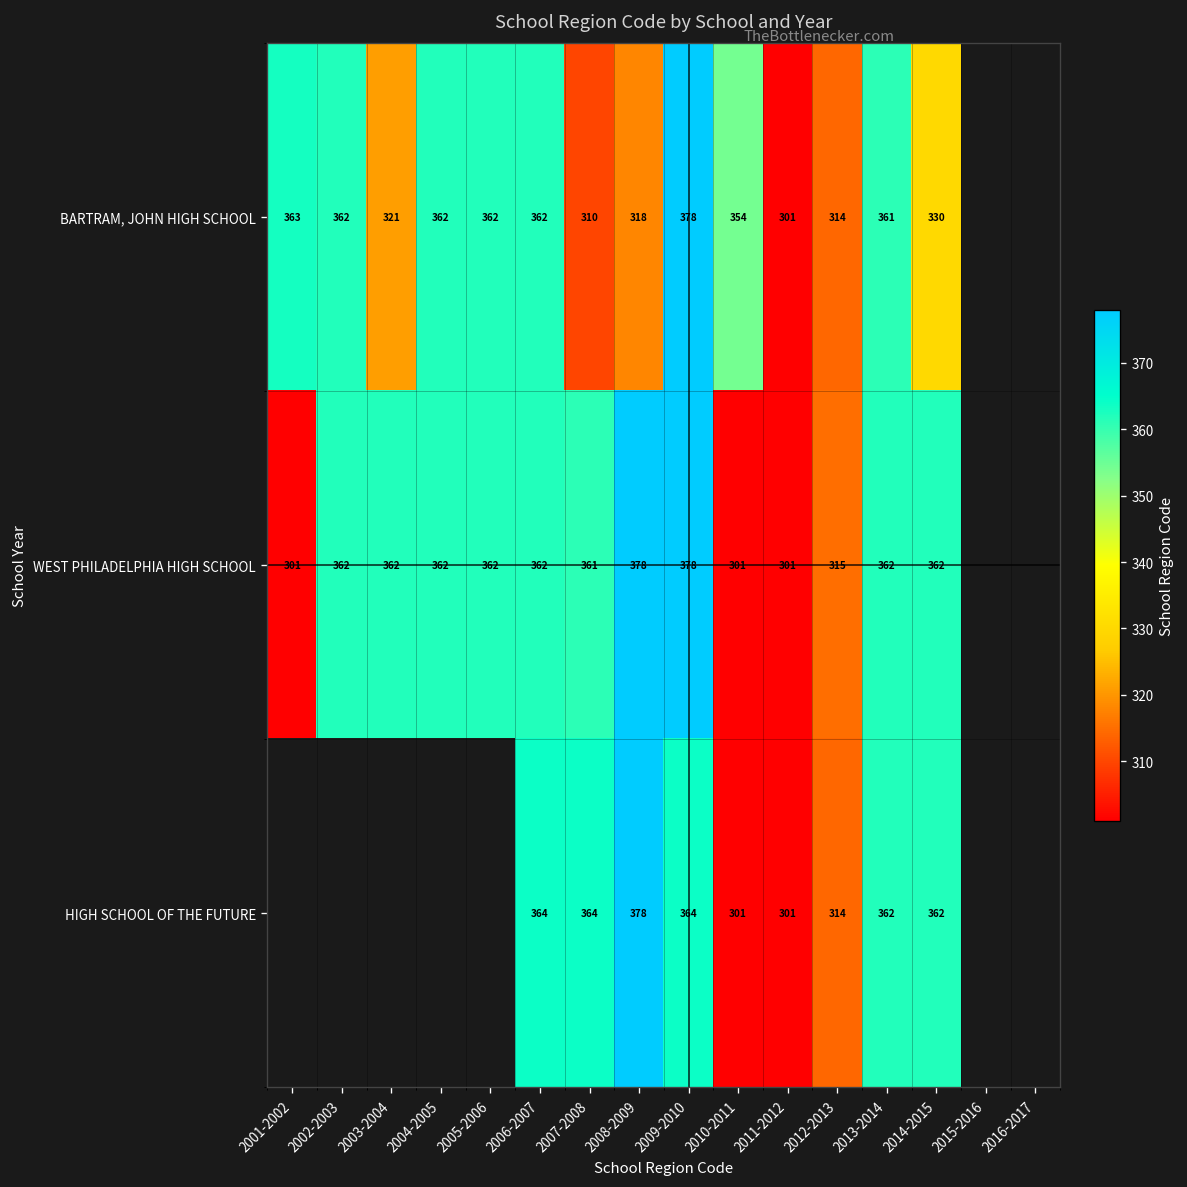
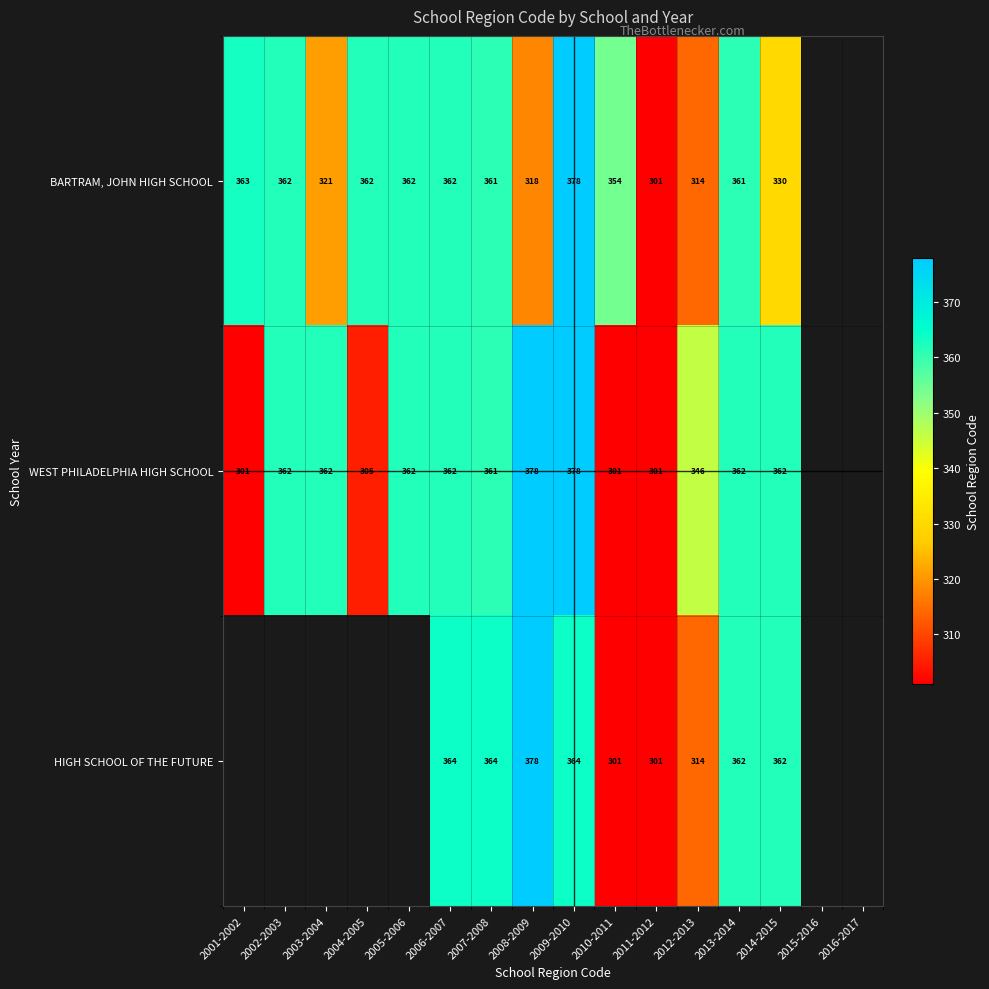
BARTRAM, JOHN HIGH SCHOOL, 2007-2008: 310 -> 361
WEST PHILADELPHIA HIGH SCHOOL, 2004-2005: 362 -> 305
WEST PHILADELPHIA HIGH SCHOOL, 2012-2013: 315 -> 346
